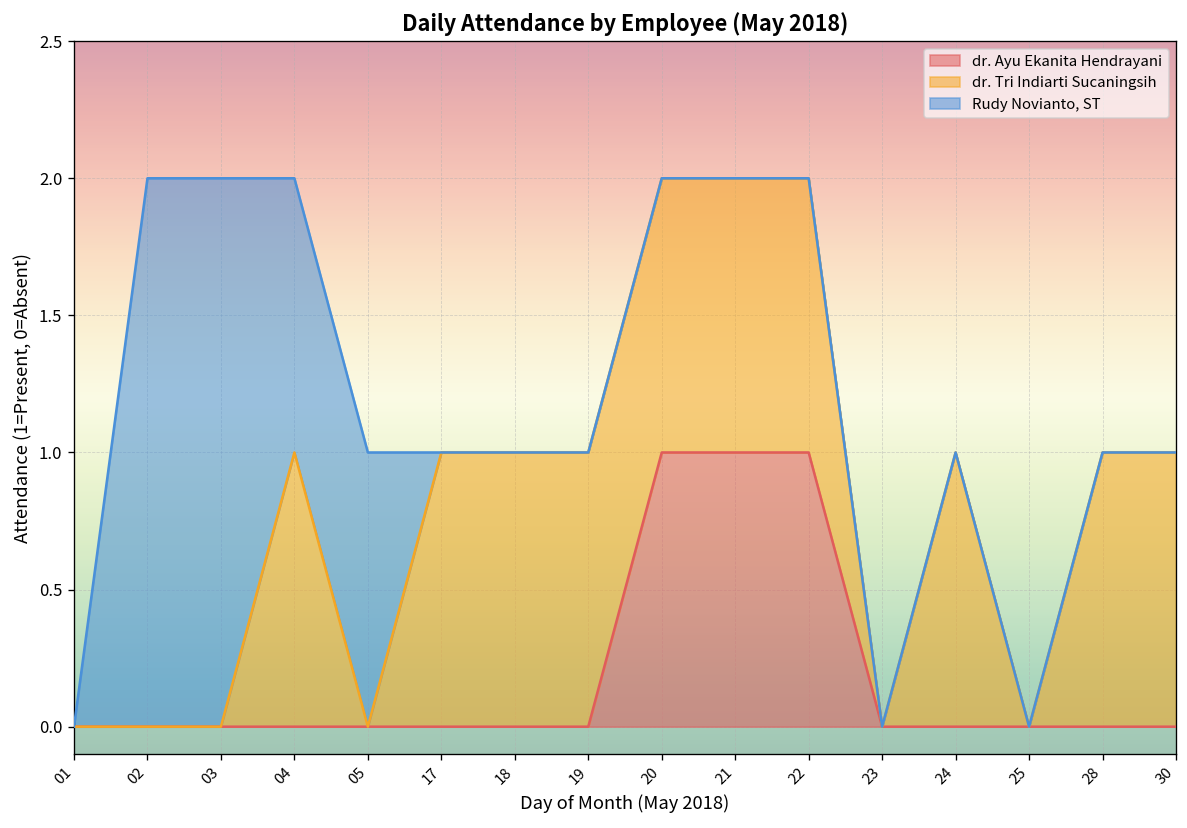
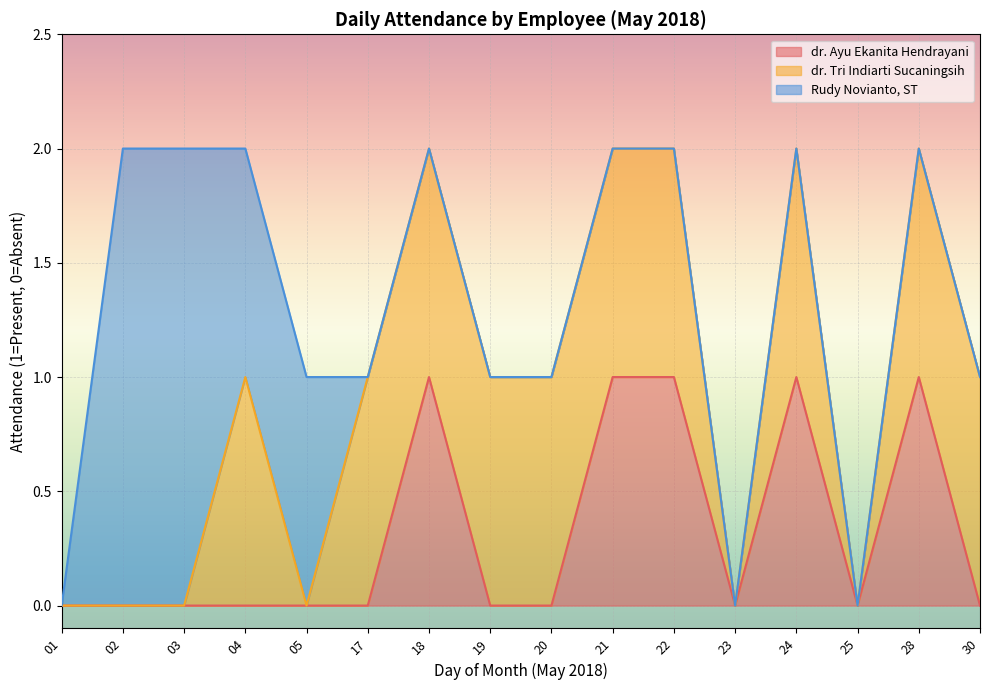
dr. Ayu Ekanita Hendrayani, 18: 0 -> 1
dr. Ayu Ekanita Hendrayani, 20: 1 -> 0
dr. Ayu Ekanita Hendrayani, 24: 0 -> 1
dr. Ayu Ekanita Hendrayani, 28: 0 -> 1
